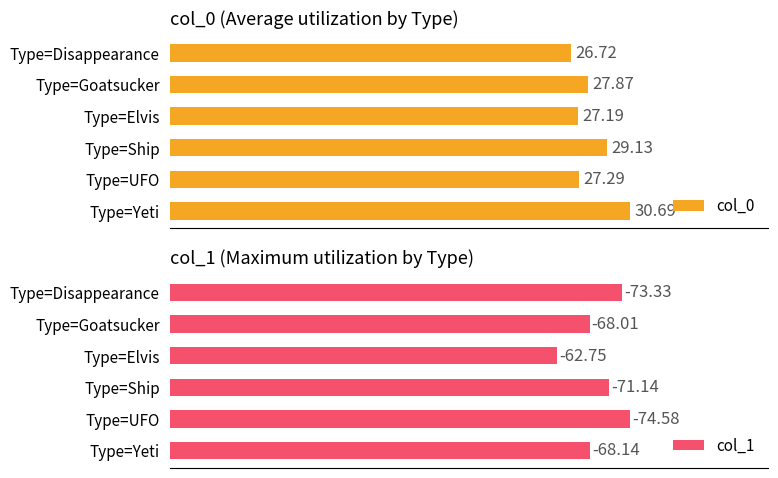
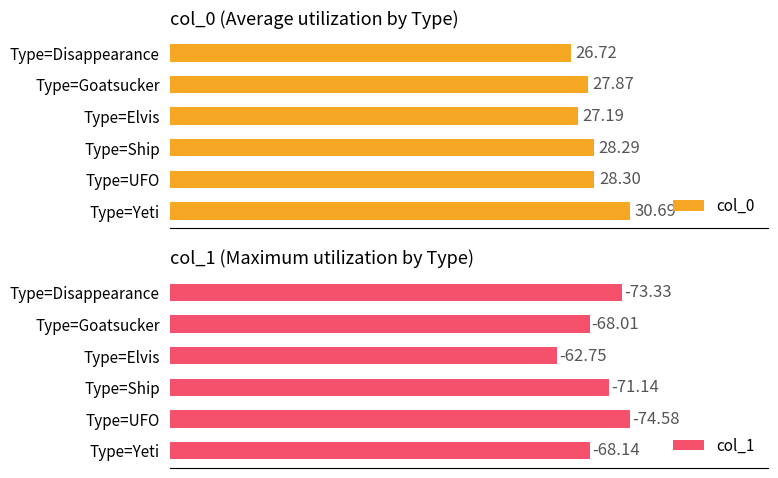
col_0 (Average utilization by Type), Type=Ship: 29.13 -> 28.29
col_0 (Average utilization by Type), Type=UFO: 27.29 -> 28.30
